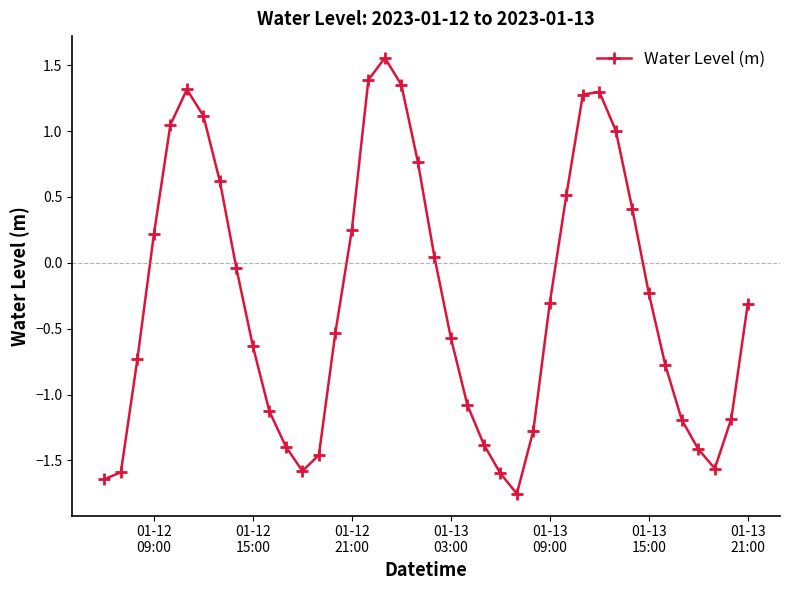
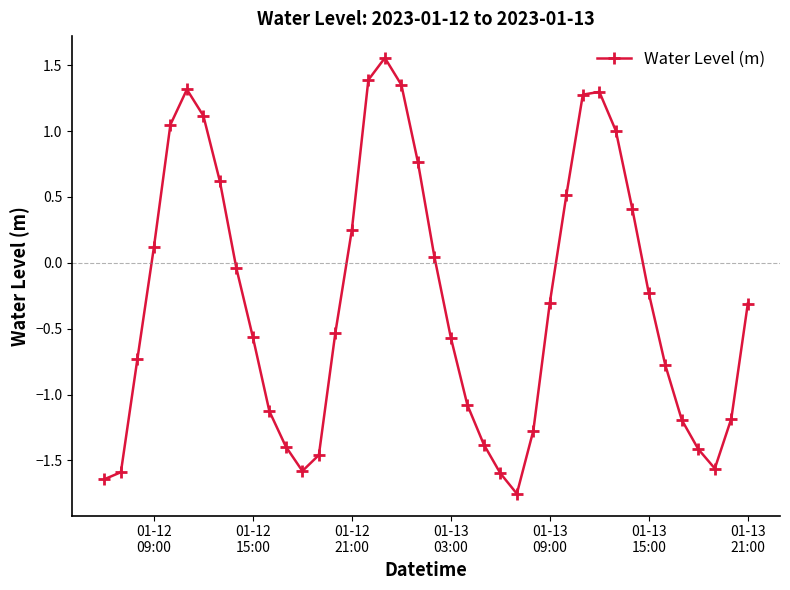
01-12 09:00: 0.22 -> 0.12
01-12 15:00: -0.63 -> -0.56
